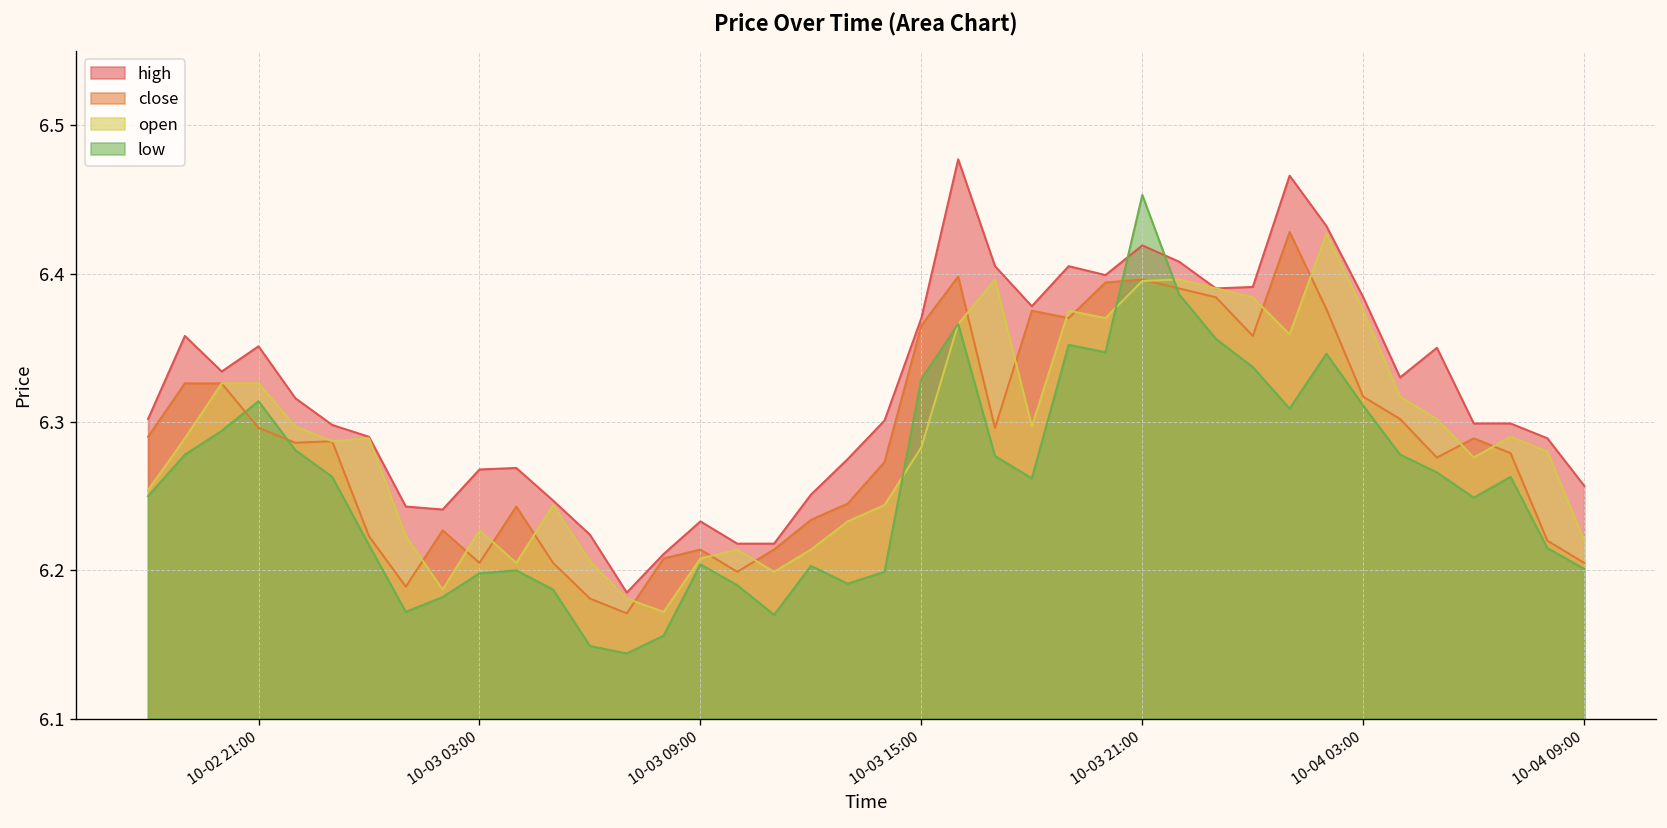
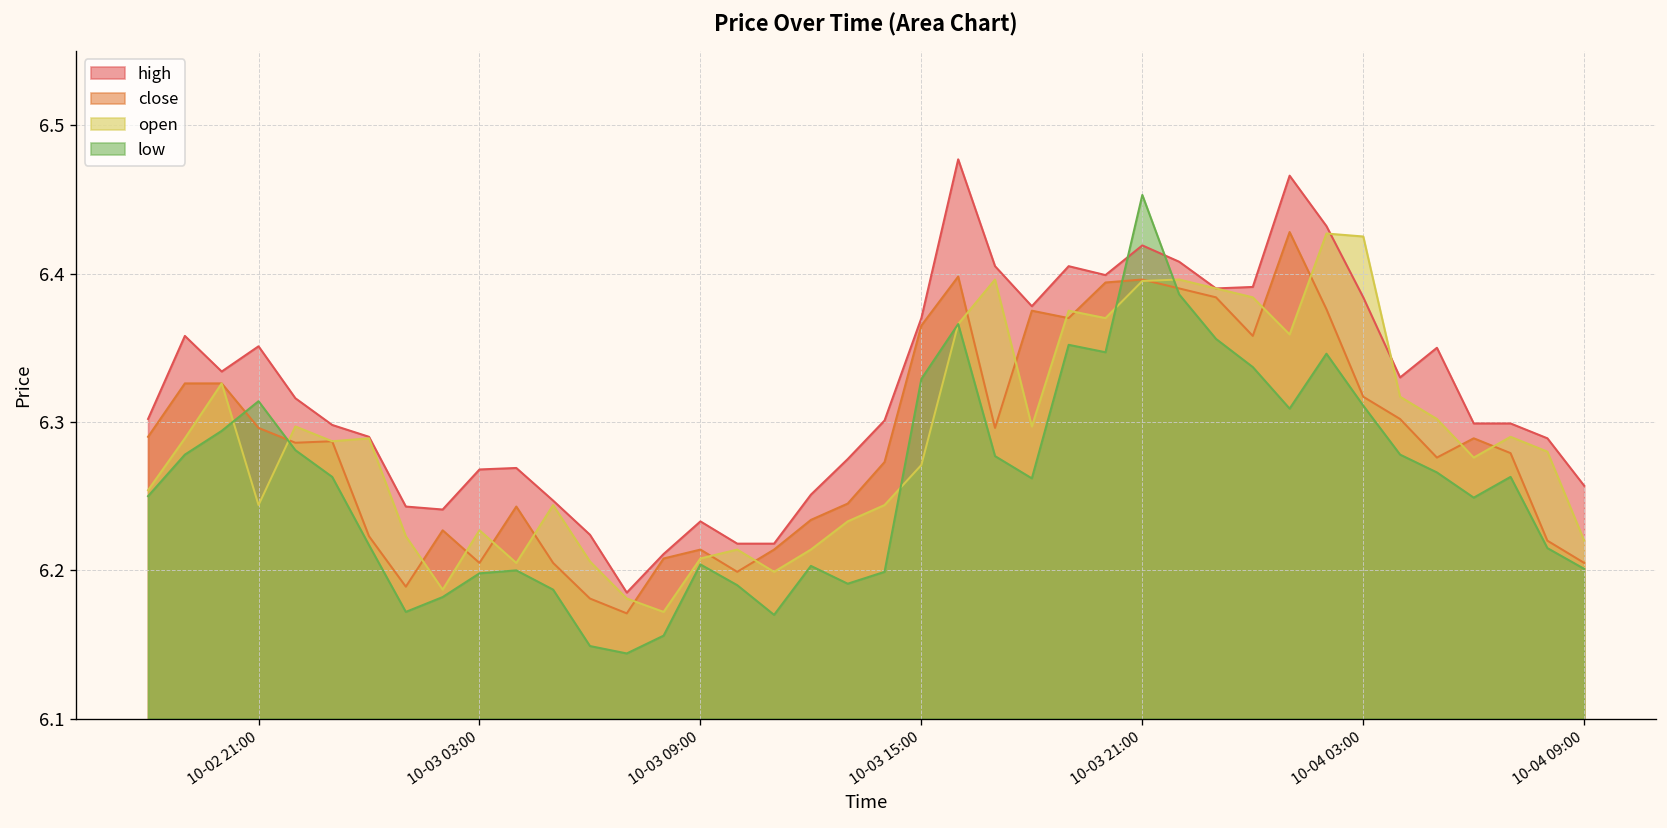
open, 10-02 21:00: 6.326 -> 6.244
open, 10-03 15:00: 6.283 -> 6.271
open, 10-04 03:00: 6.375 -> 6.425
